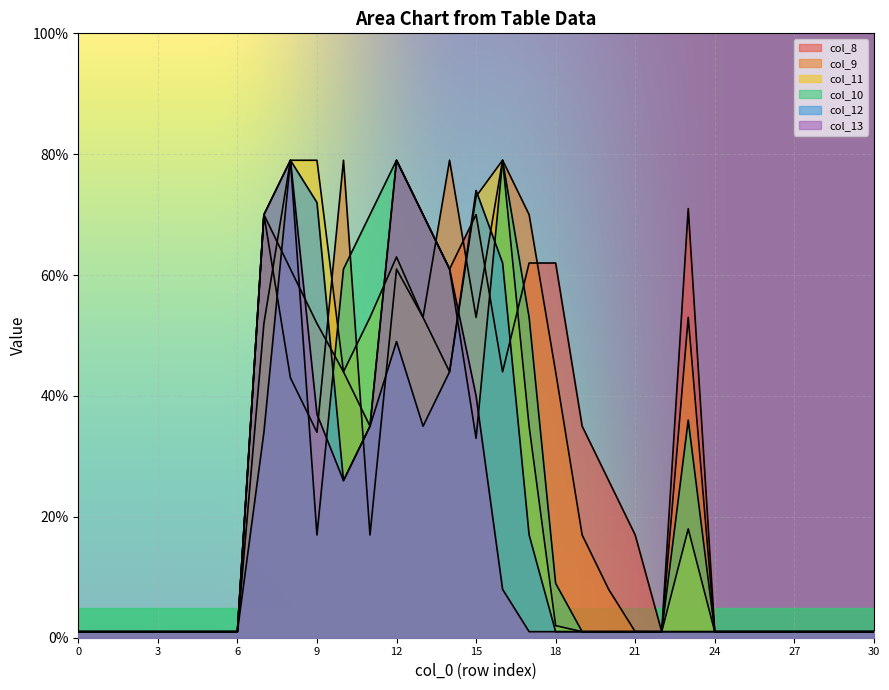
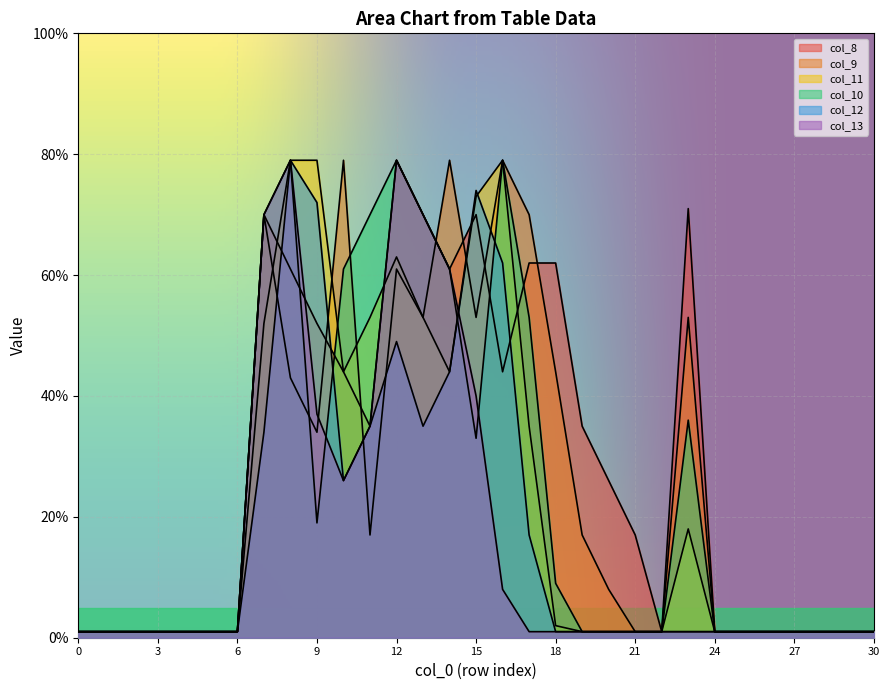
col_10, 9: 17% -> 19%
